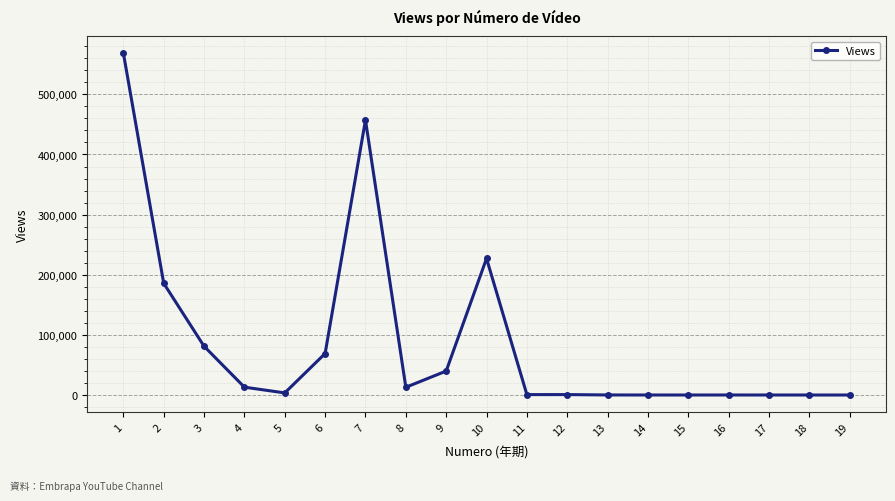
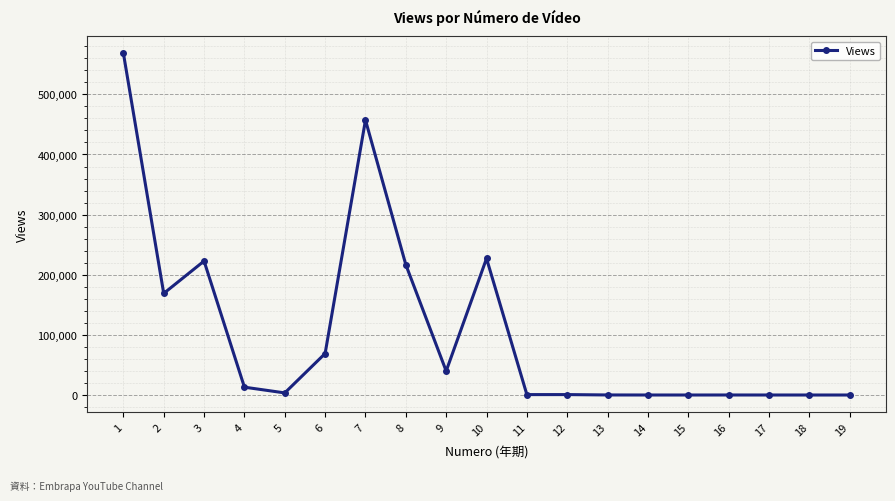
2: 190,000 -> 170,000
3: 80,000 -> 220,000
8: 10,000 -> 220,000
